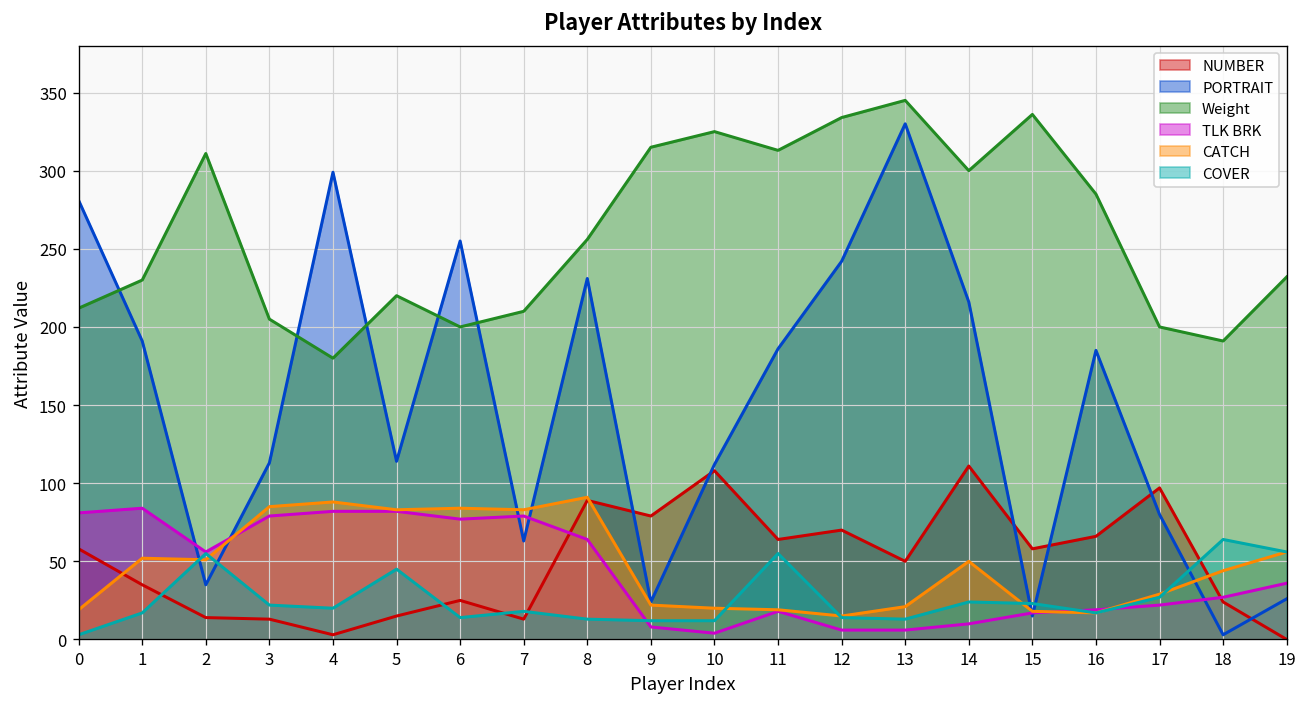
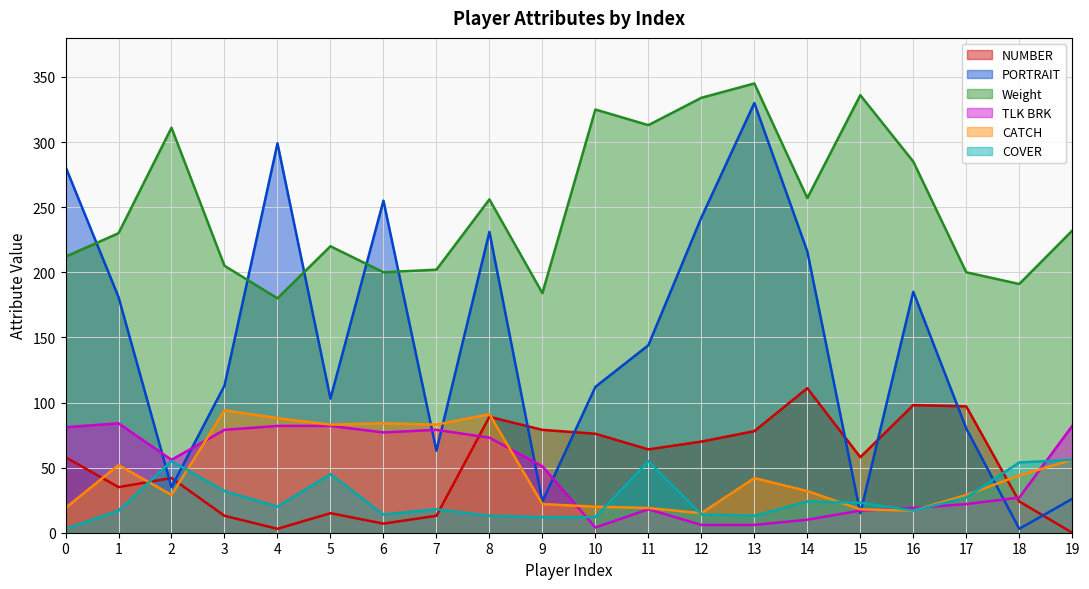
PORTRAIT, 1: 191 -> 181
NUMBER, 2: 14 -> 42
CATCH, 2: 51 -> 29
CATCH, 3: 85 -> 94
COVER, 3: 22 -> 32
PORTRAIT, 5: 114 -> 103
NUMBER, 6: 25 -> 7
Weight, 7: 210 -> 202
TLK BRK, 8: 64 -> 73
Weight, 9: 315 -> 184
TLK BRK, 9: 8 -> 51
NUMBER, 10: 108 -> 76
PORTRAIT, 11: 186 -> 144
NUMBER, 13: 50 -> 78
CATCH, 13: 21 -> 42
Weight, 14: 300 -> 257
CATCH, 14: 50 -> 32
NUMBER, 16: 66 -> 98
COVER, 18: 64 -> 54
TLK BRK, 19: 36 -> 82
